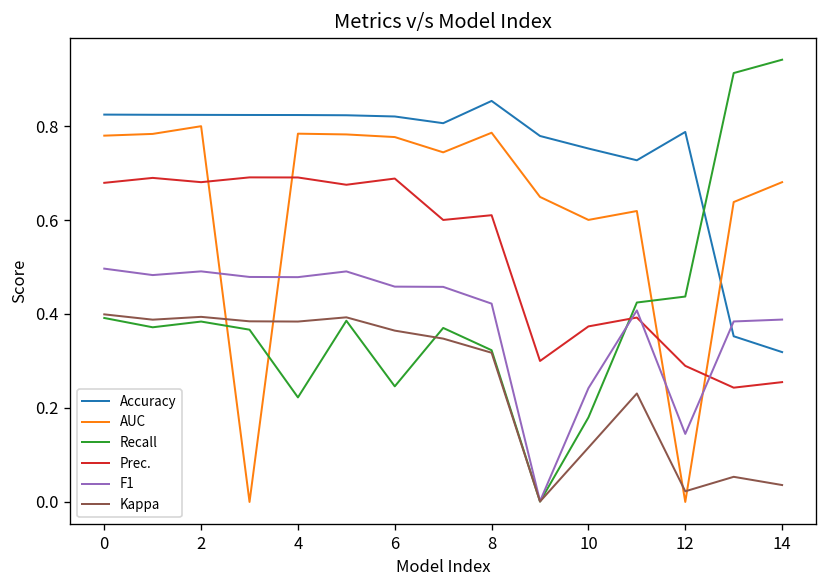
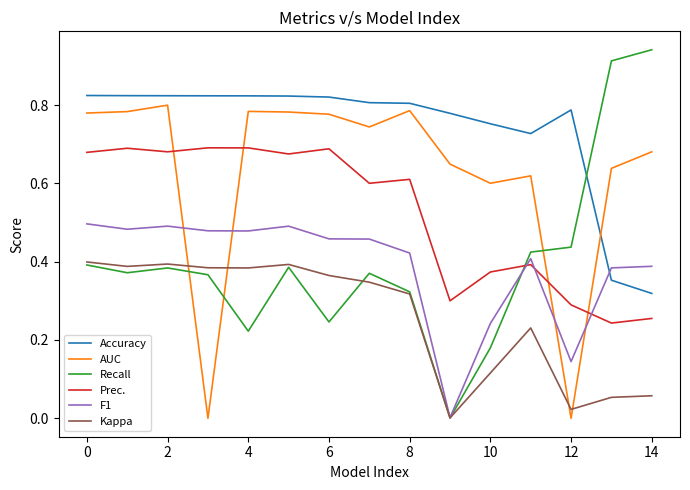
Accuracy, 8: 0.85 -> 0.80
Kappa, 14: 0.04 -> 0.06
